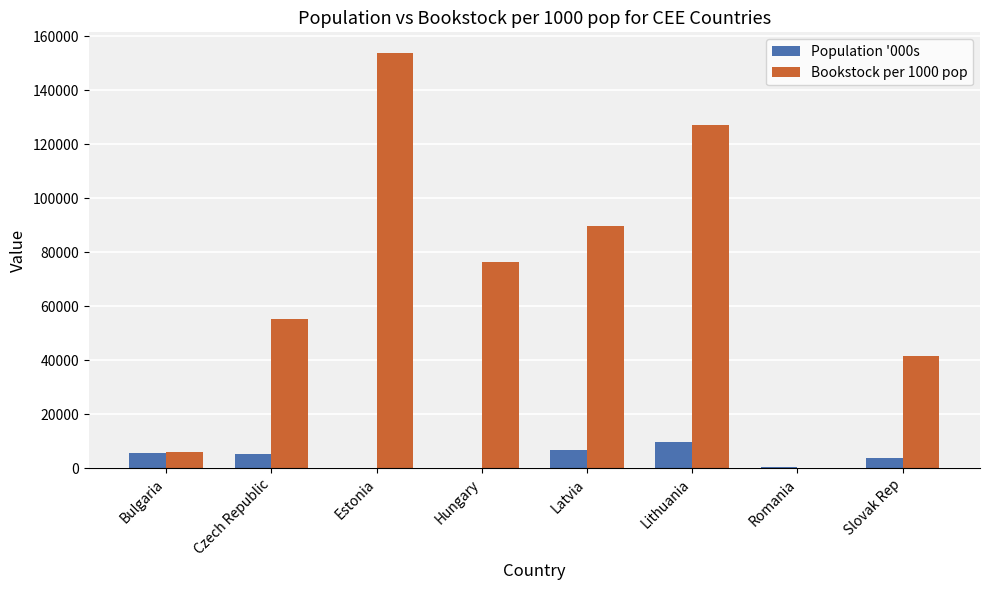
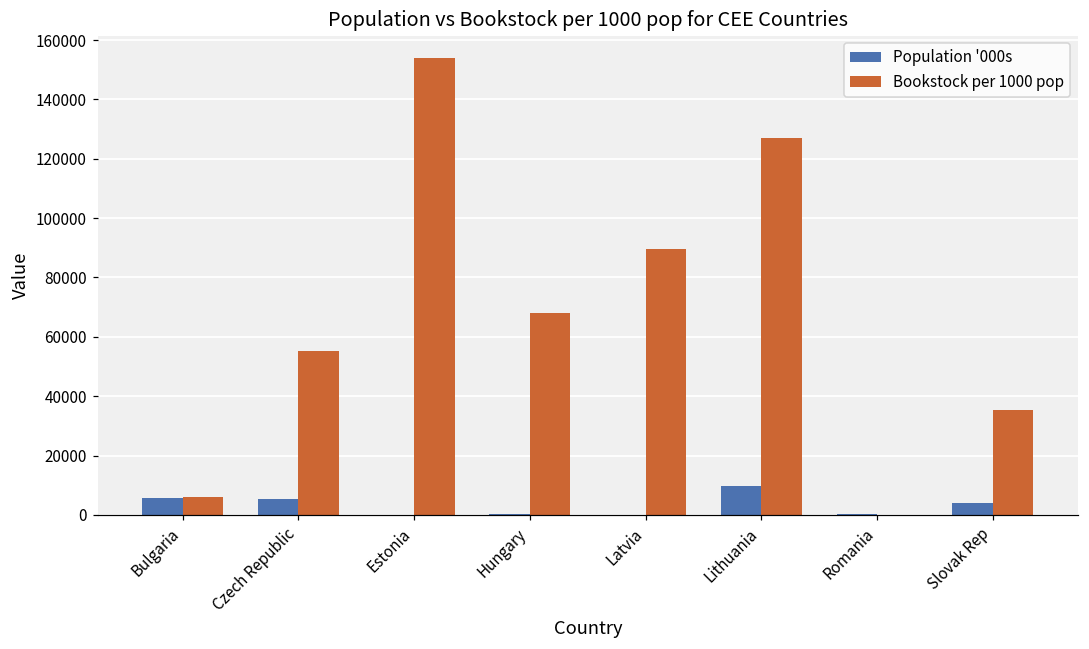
Bookstock per 1000 pop, Hungary: 76000 -> 68000
Population '000s, Latvia: 7000 -> 0
Bookstock per 1000 pop, Slovak Rep: 42000 -> 35000
